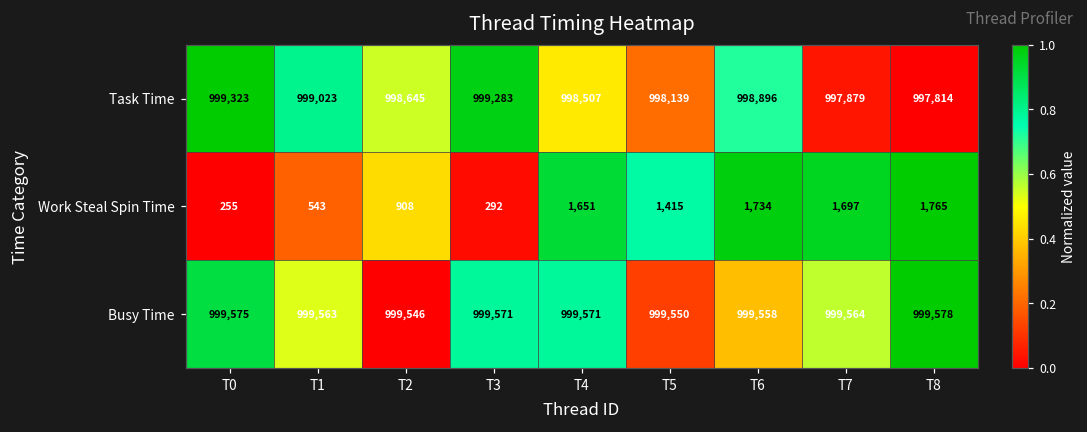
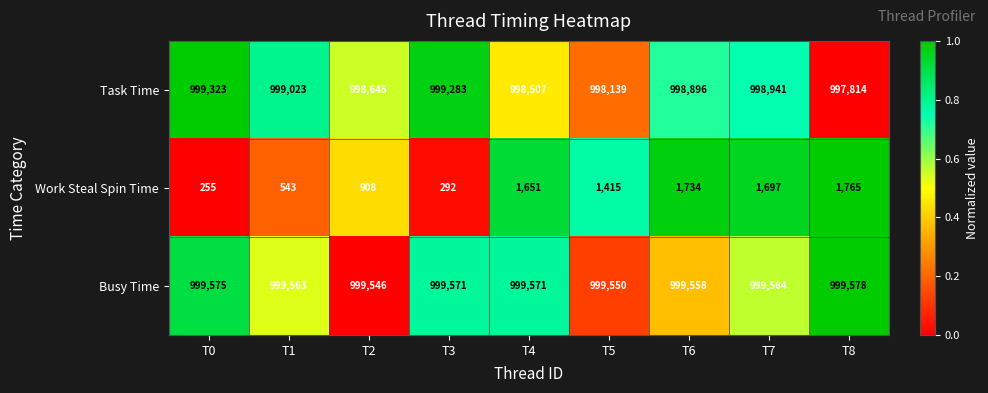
Task Time, T7: 997,879 -> 998,941
